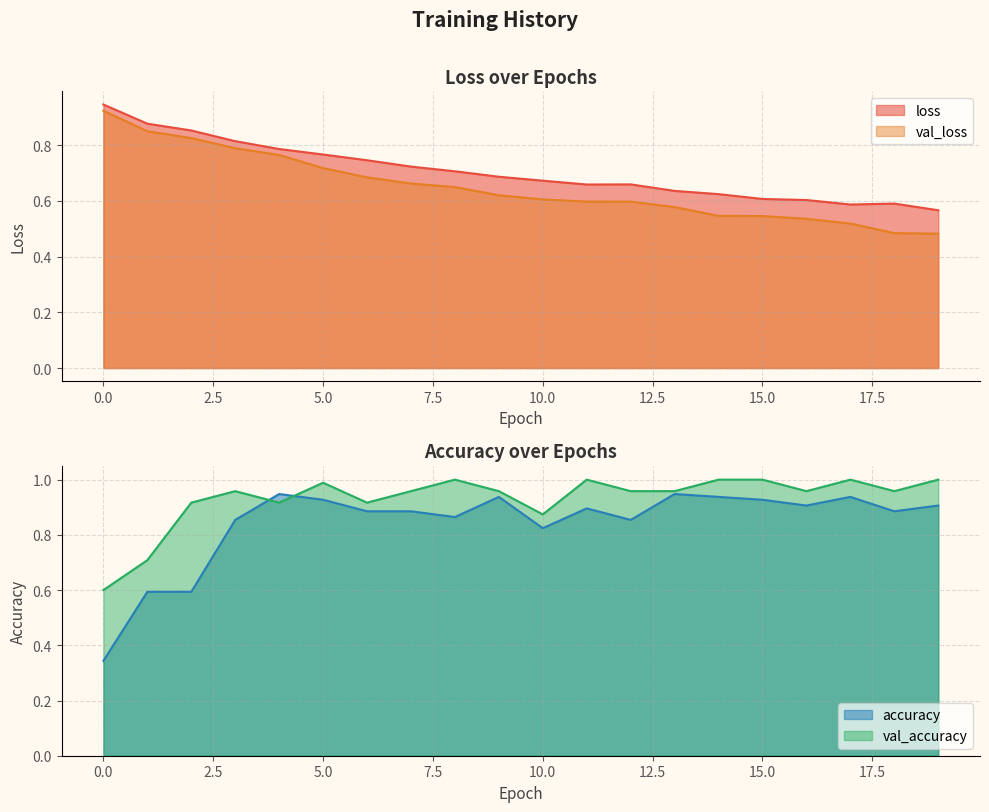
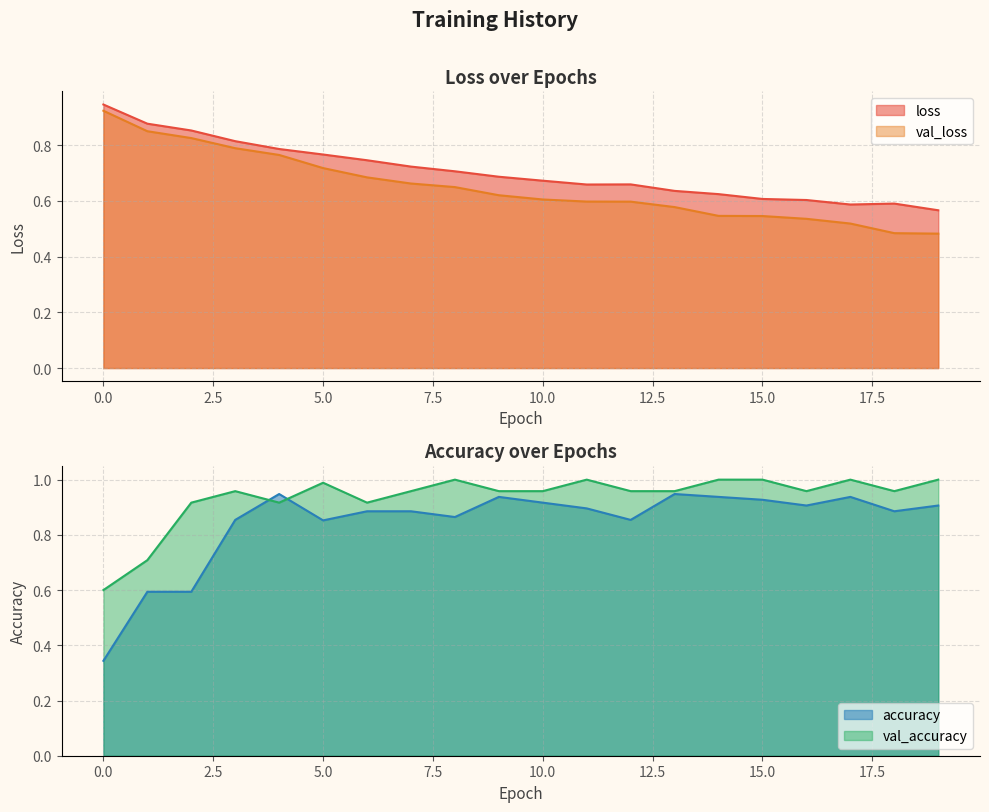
Accuracy over Epochs, accuracy, 5.0: 0.93 -> 0.85
Accuracy over Epochs, accuracy, 10.0: 0.82 -> 0.92
Accuracy over Epochs, val_accuracy, 10.0: 0.87 -> 0.96
